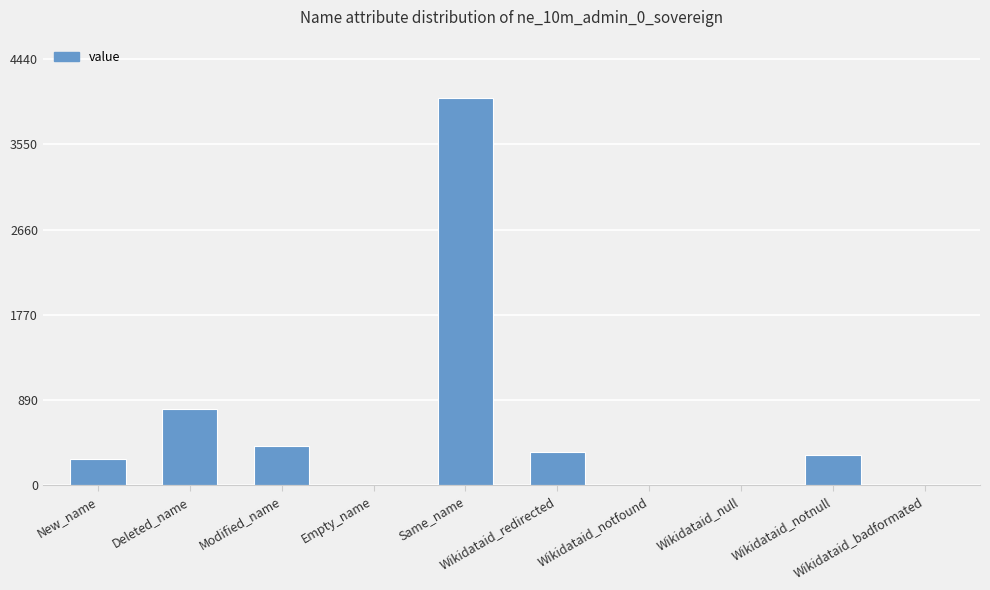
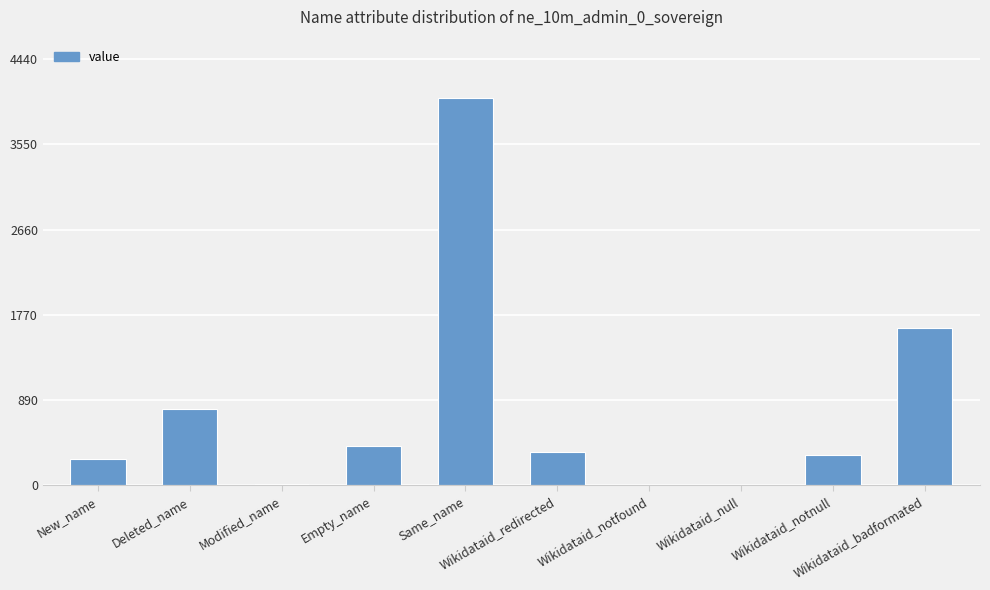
Modified_name: 400 -> 0
Empty_name: 0 -> 400
Wikidataid_badformated: 0 -> 1600
